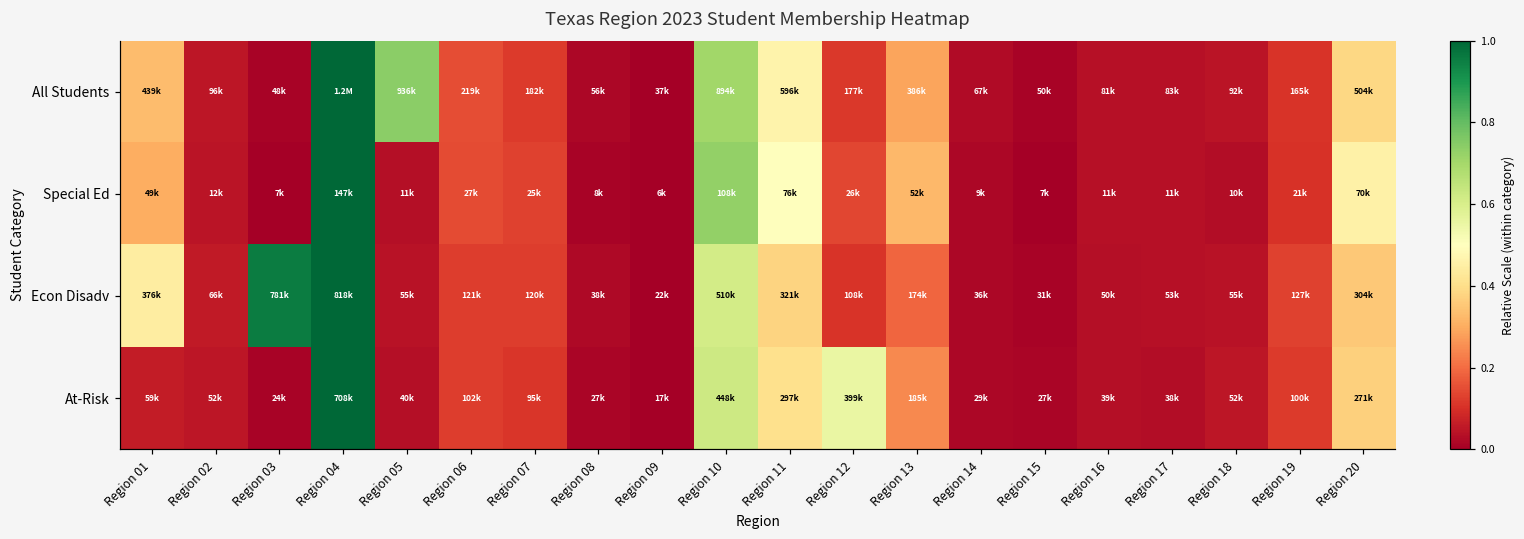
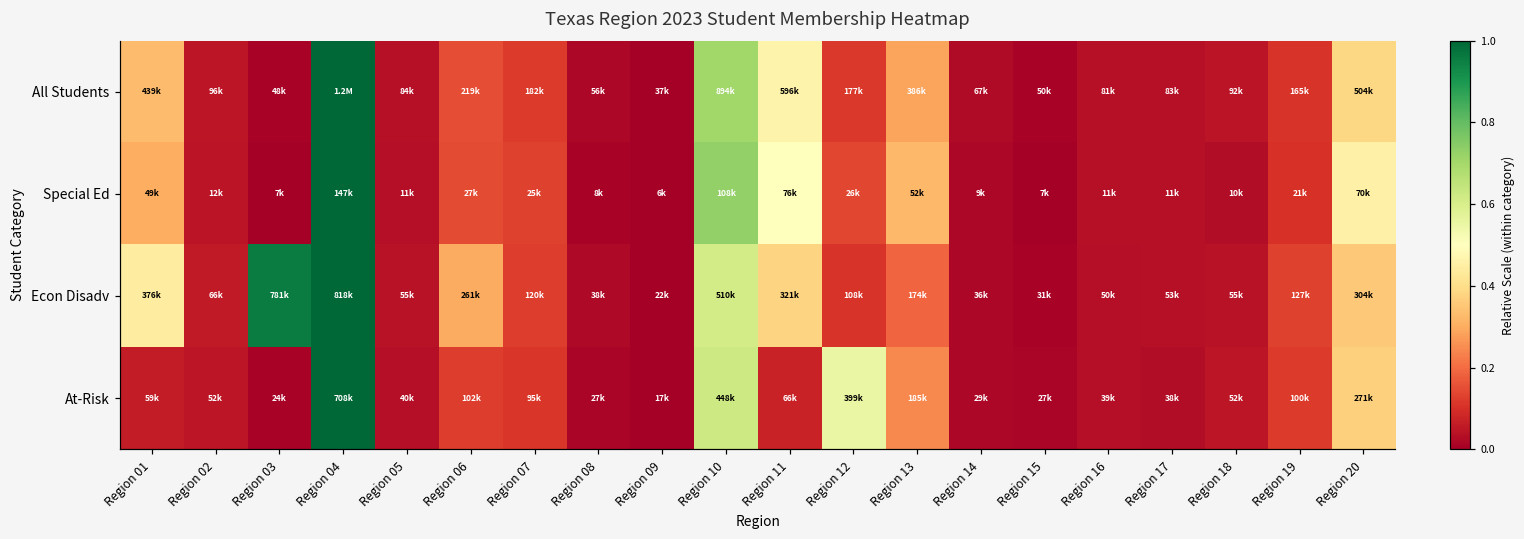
All Students, Region 05: 936k -> 84k
Econ Disadv, Region 06: 121k -> 261k
At-Risk, Region 11: 297k -> 66k
